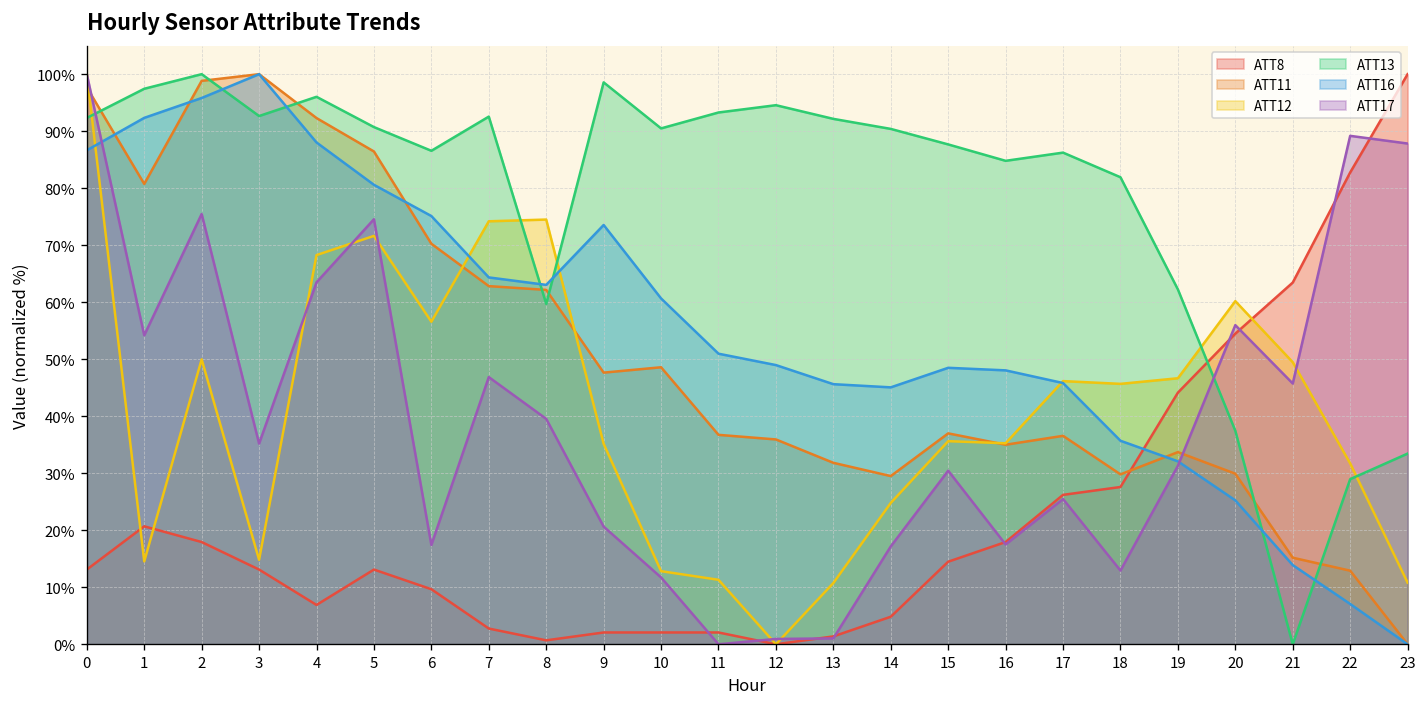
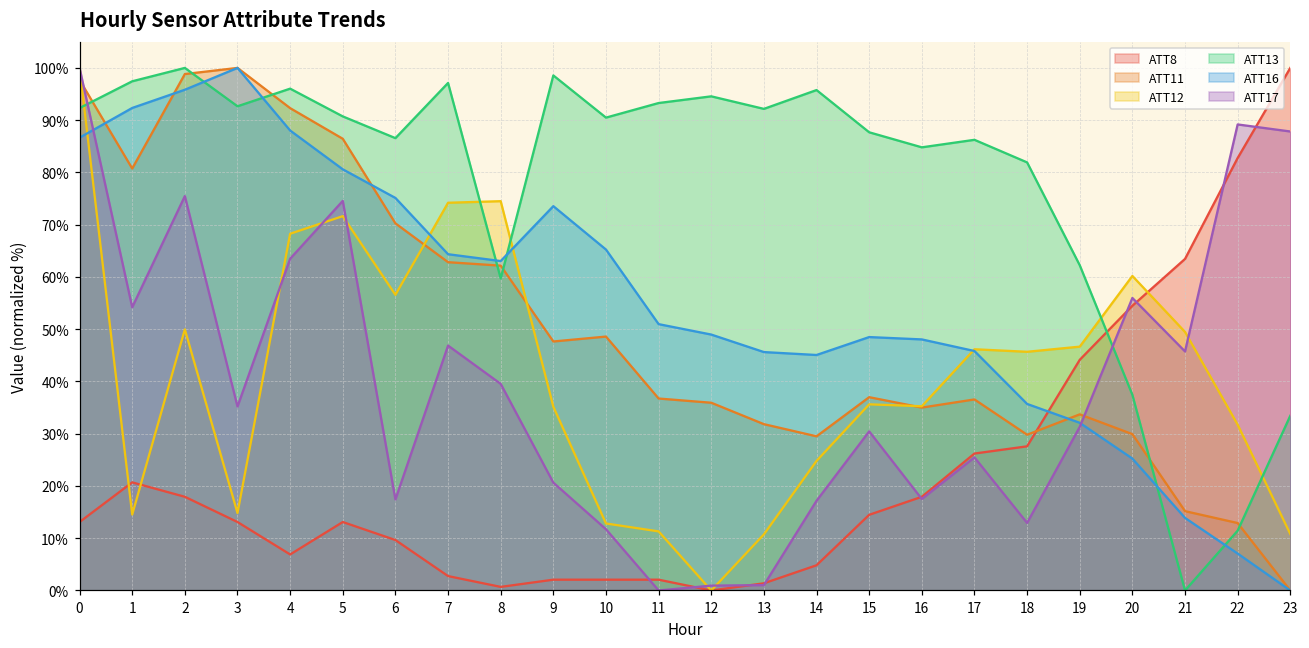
ATT13, 7: 93% -> 97%
ATT16, 10: 61% -> 65%
ATT13, 14: 90% -> 96%
ATT13, 22: 29% -> 11%
